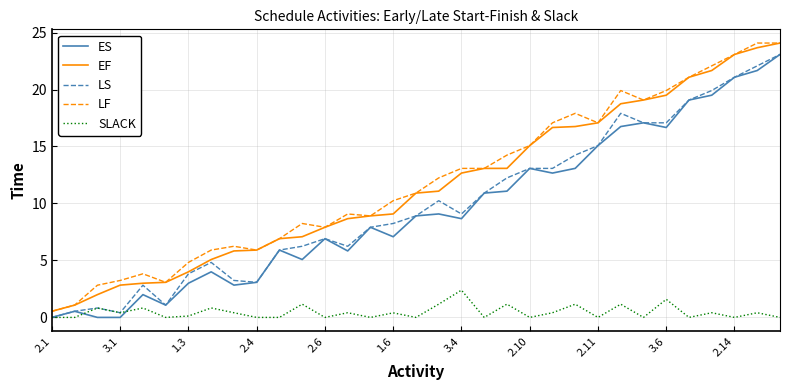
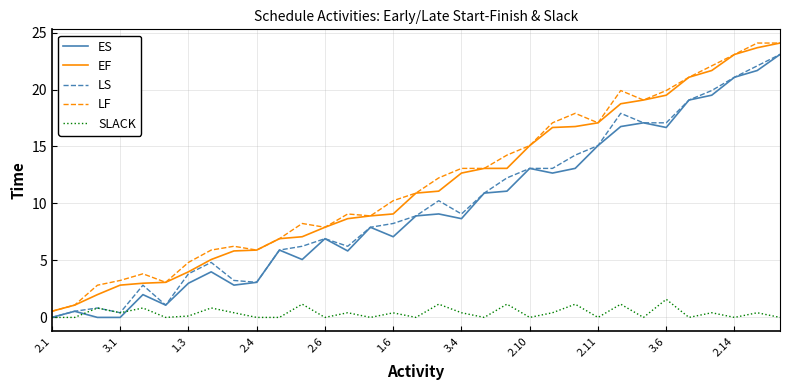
SLACK, 3.4: 2.4 -> 0.4
